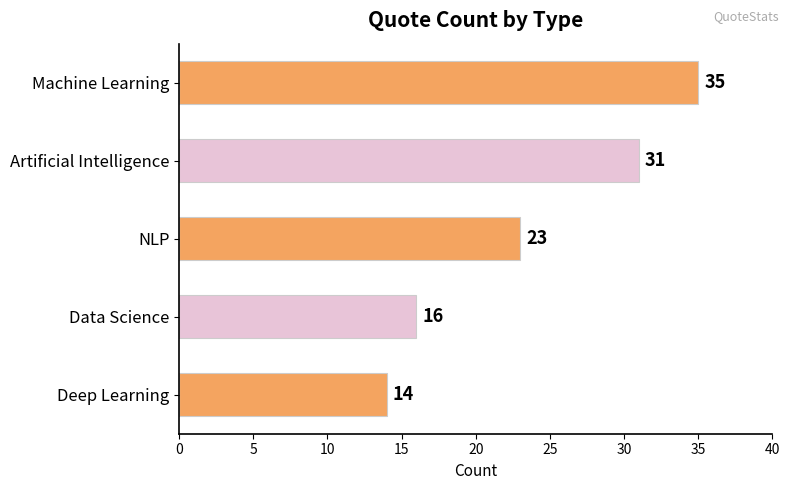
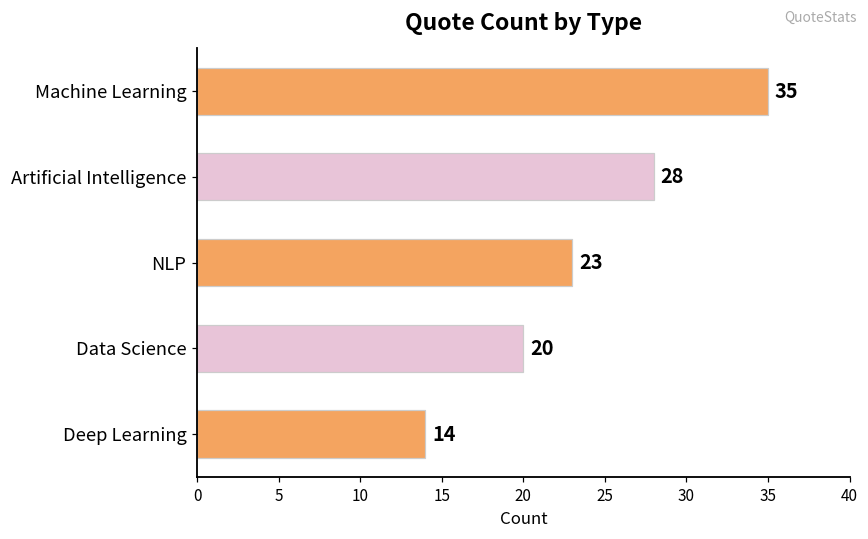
Artificial Intelligence: 31 -> 28
Data Science: 16 -> 20
